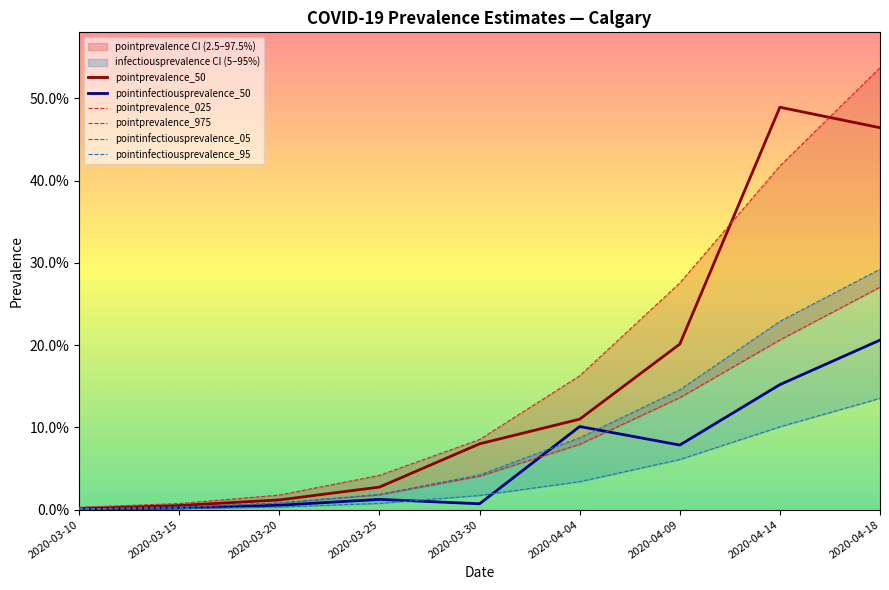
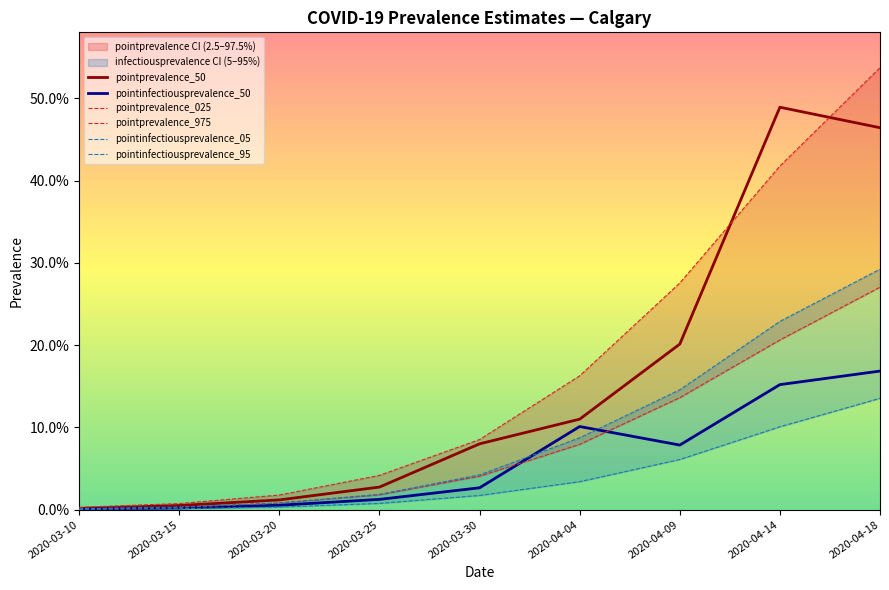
pointinfectiousprevalence_50, 2020-03-30: 1% -> 3%
pointinfectiousprevalence_50, 2020-04-18: 21% -> 17%
